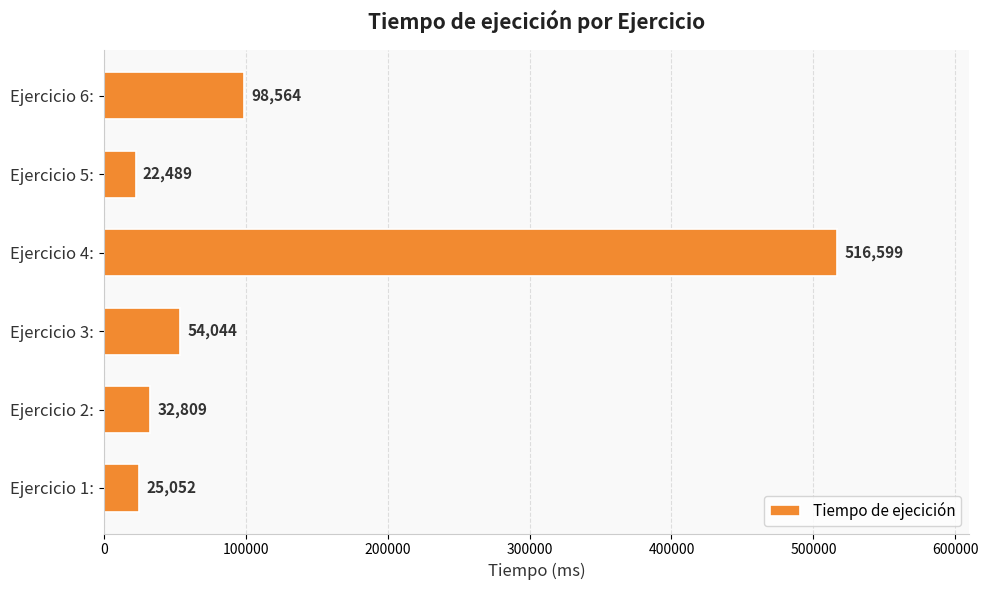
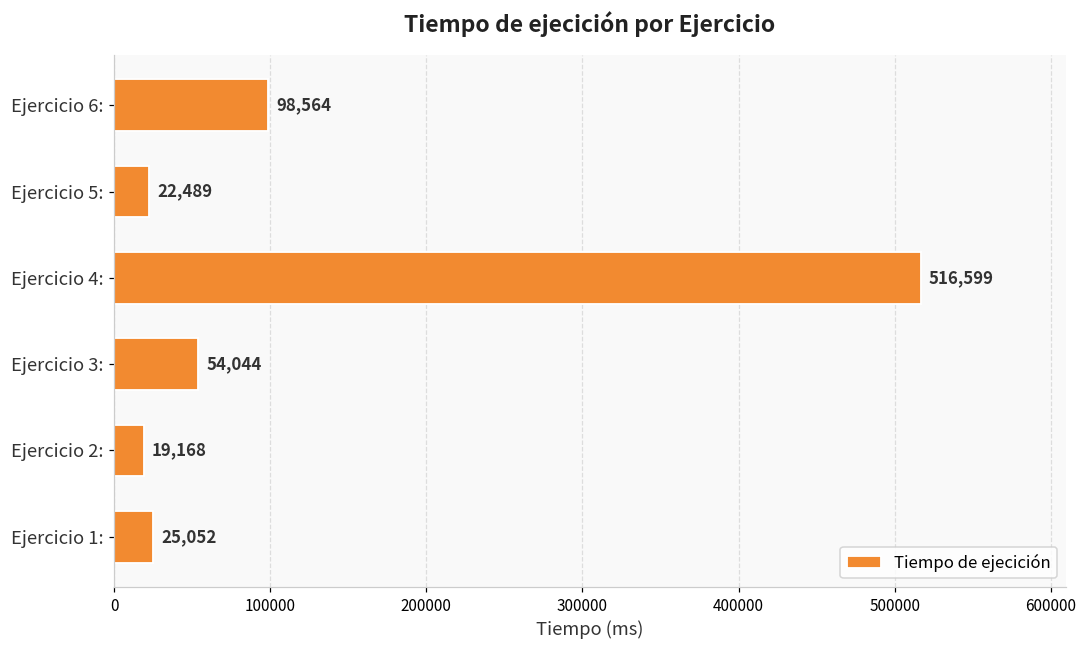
Ejercicio 2:: 32,809 -> 19,168
